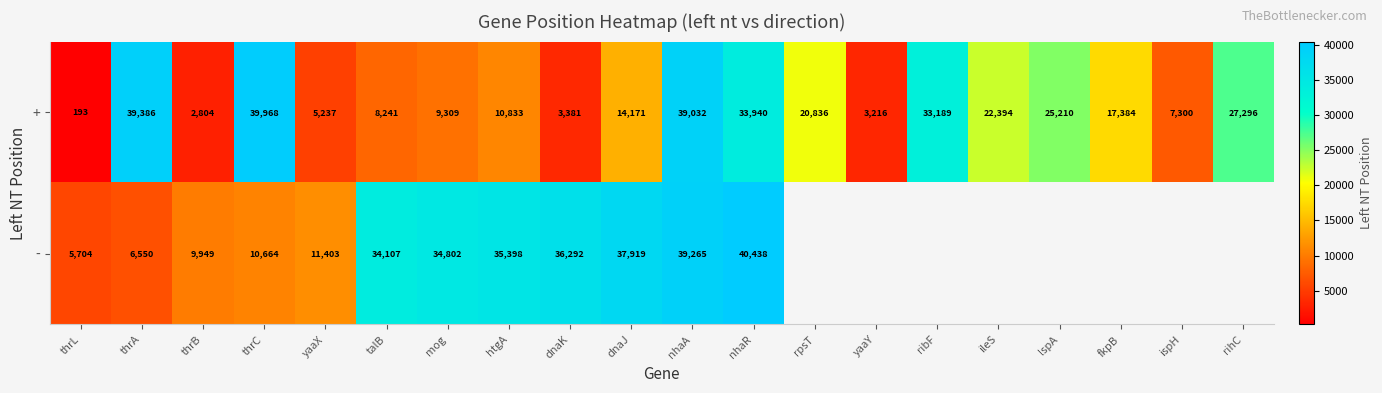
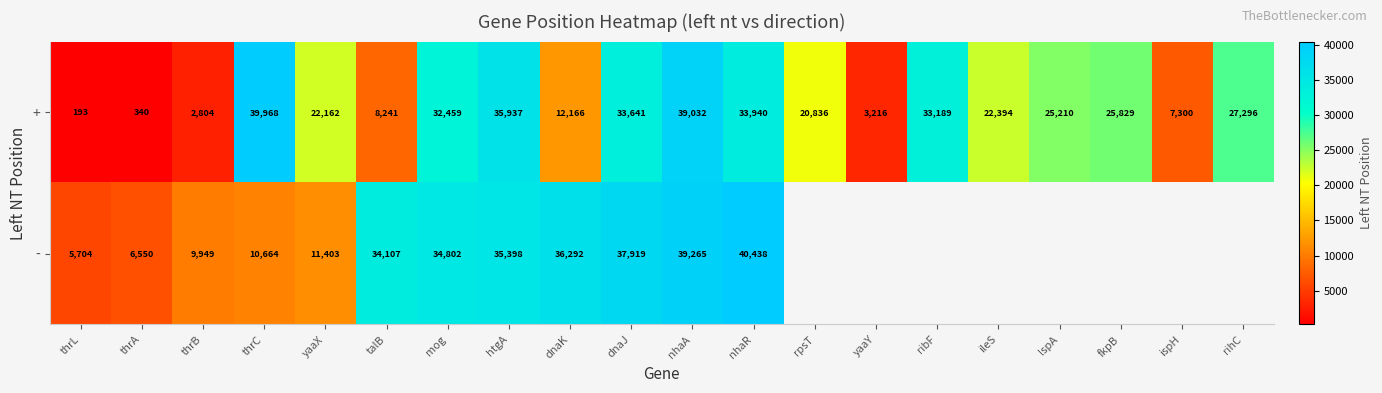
+, thrA: 39,386 -> 340
+, yaaX: 5,237 -> 22,162
+, mog: 9,309 -> 32,459
+, htgA: 10,833 -> 35,937
+, dnaK: 3,381 -> 12,166
+, dnaJ: 14,171 -> 33,641
+, fkpB: 17,384 -> 25,829
